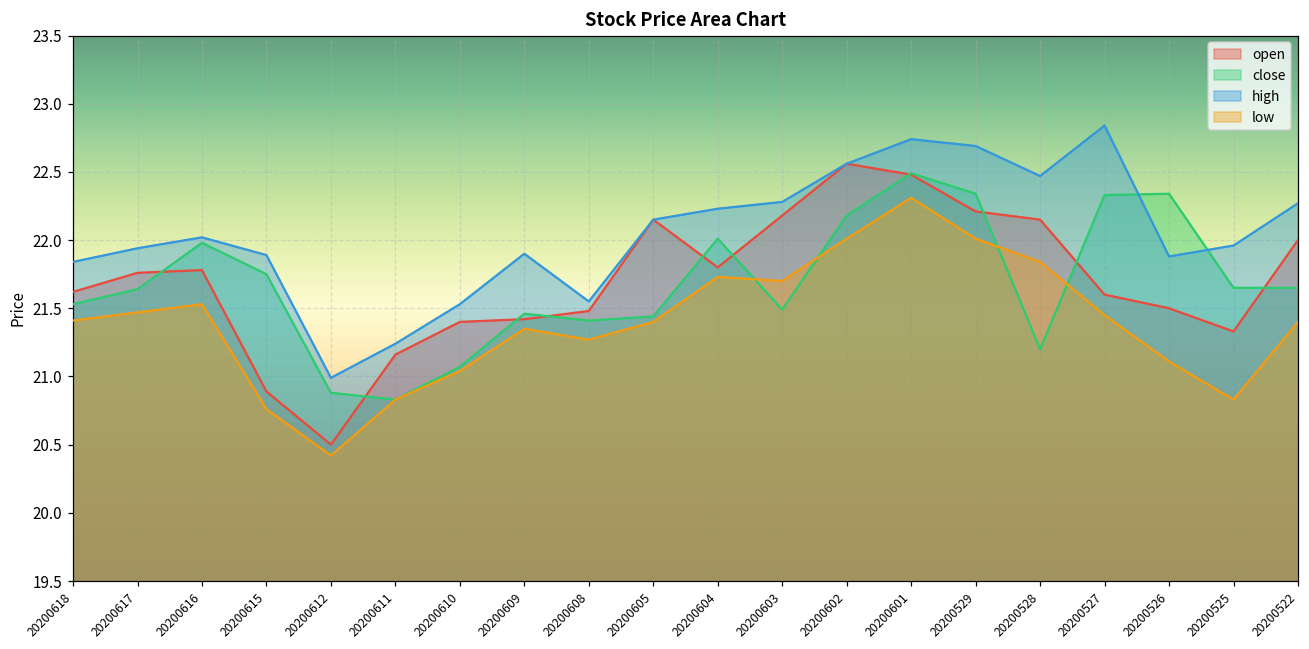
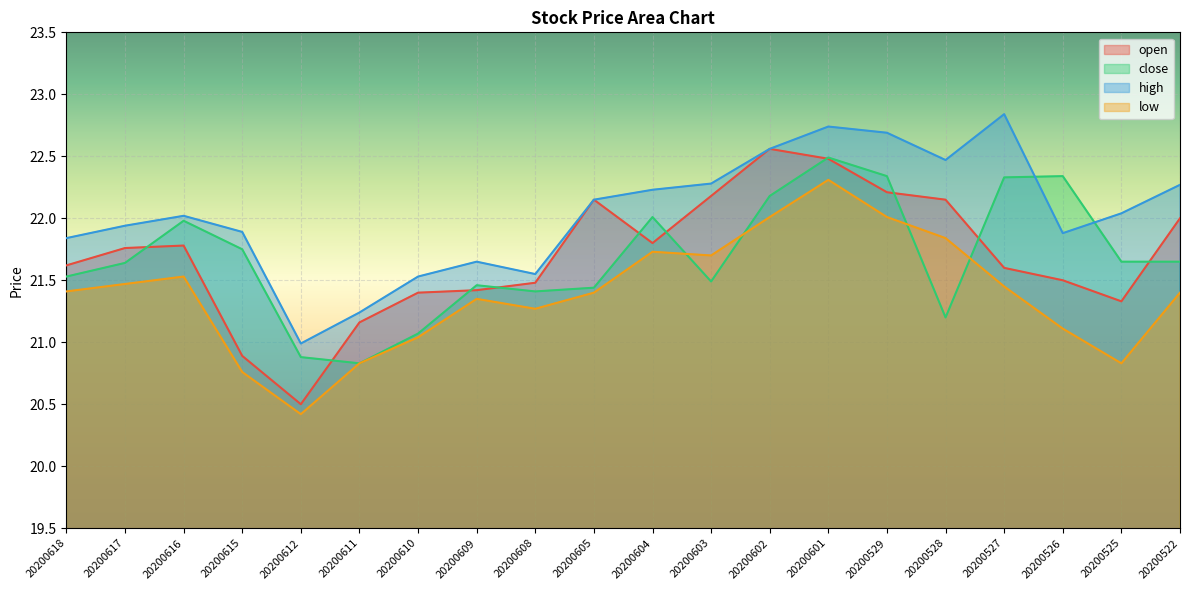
high, 20200609: 21.90 -> 21.65
high, 20200525: 21.96 -> 22.04
